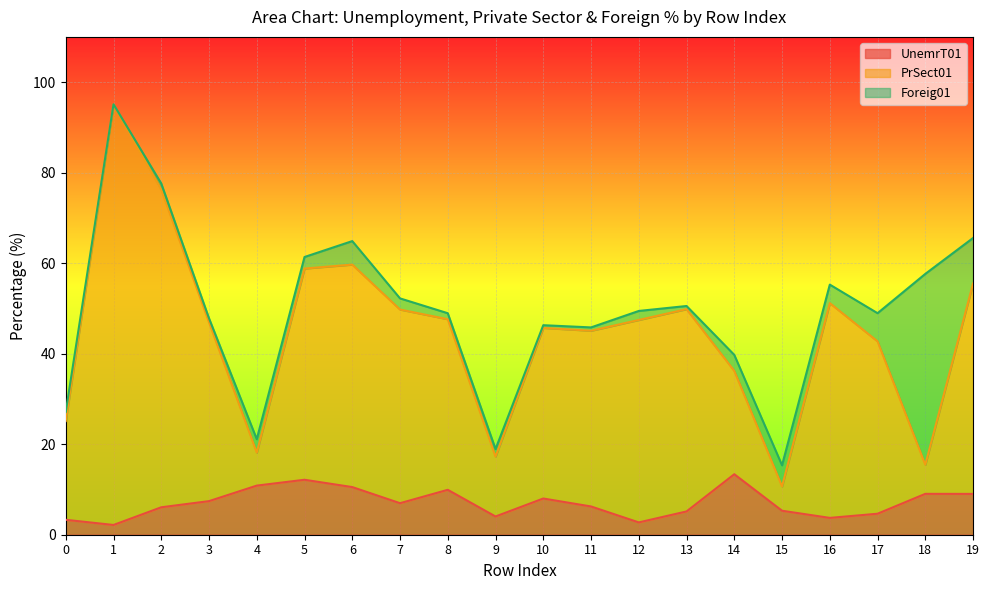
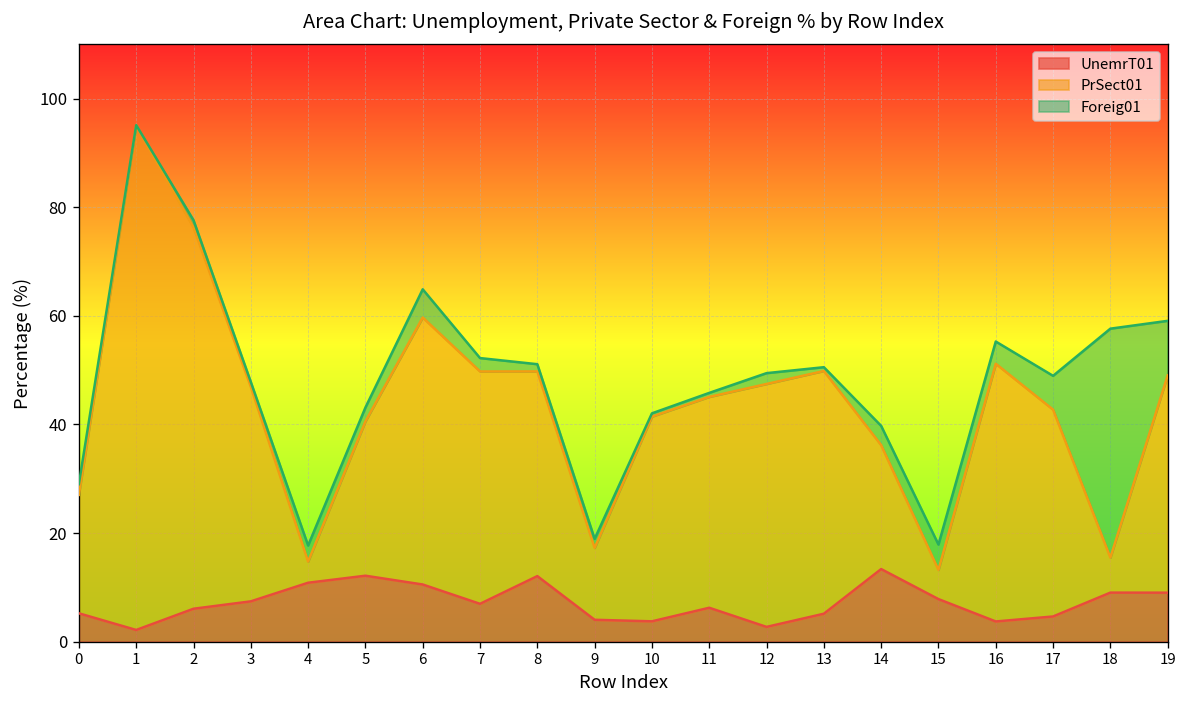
UnemrT01, 0: 3 -> 5
PrSect01, 4: 7 -> 4
PrSect01, 5: 47 -> 28
UnemrT01, 8: 10 -> 12
UnemrT01, 10: 8 -> 4
UnemrT01, 15: 5 -> 8
PrSect01, 19: 47 -> 40
